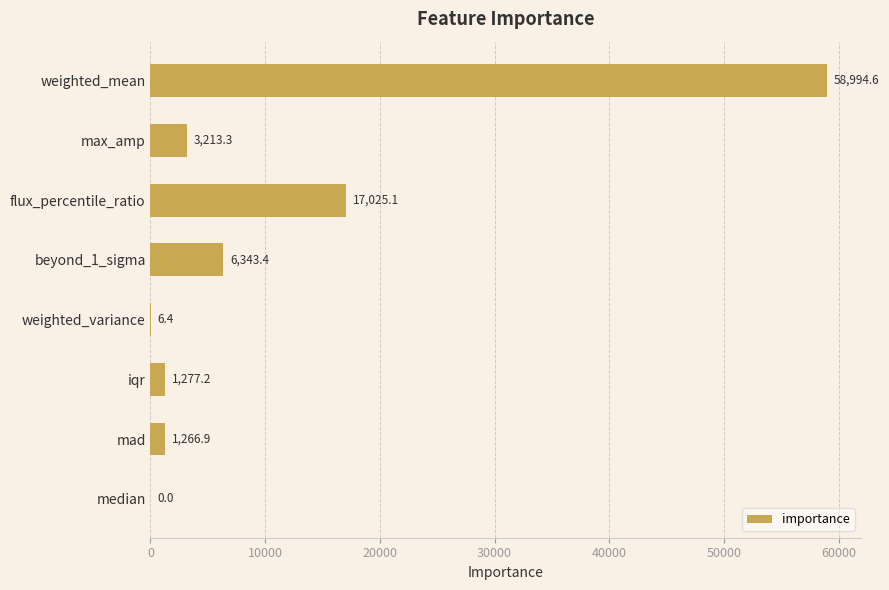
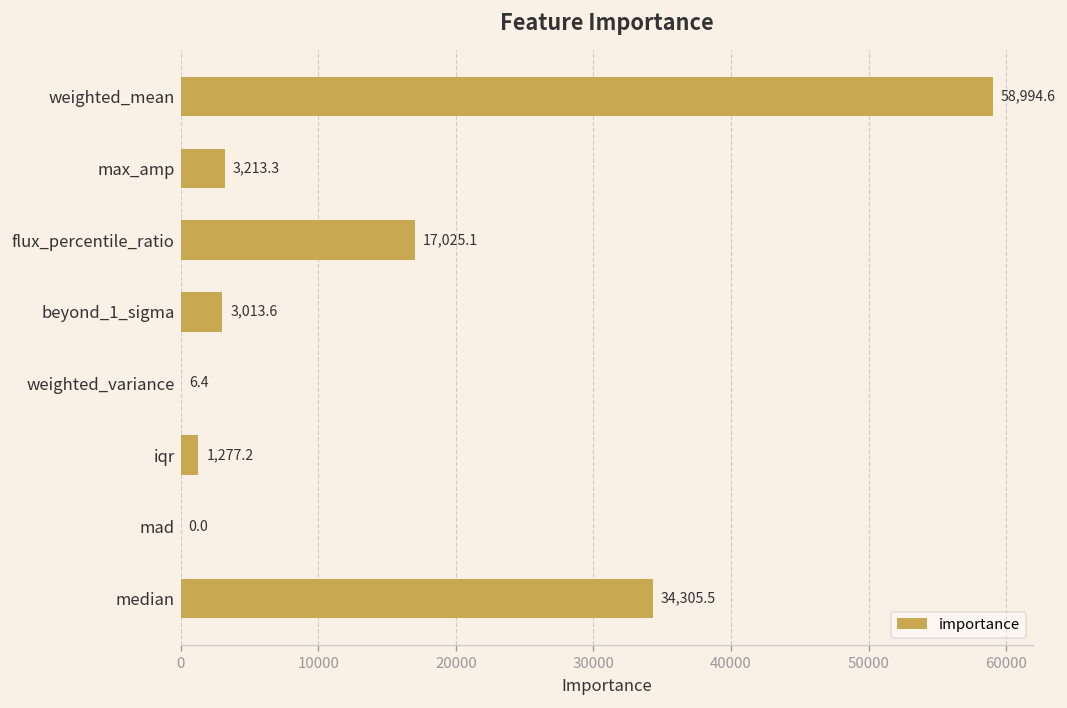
beyond_1_sigma: 6,343.4 -> 3,013.6
mad: 1,266.9 -> 0.0
median: 0.0 -> 34,305.5
